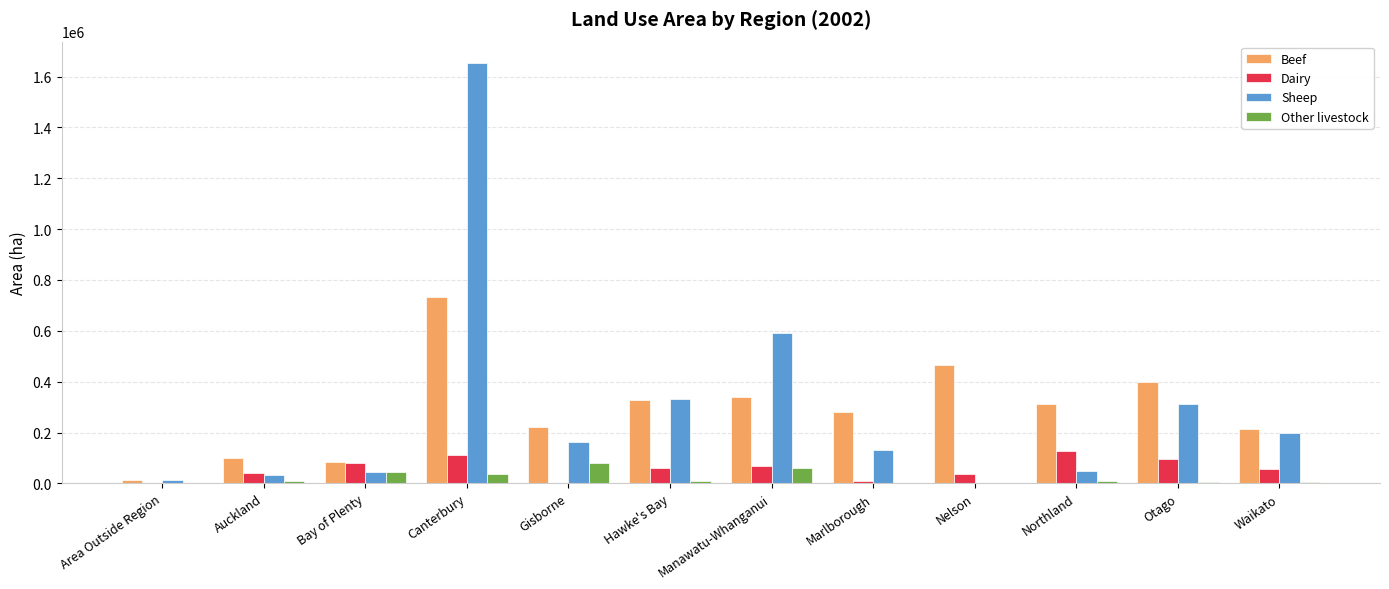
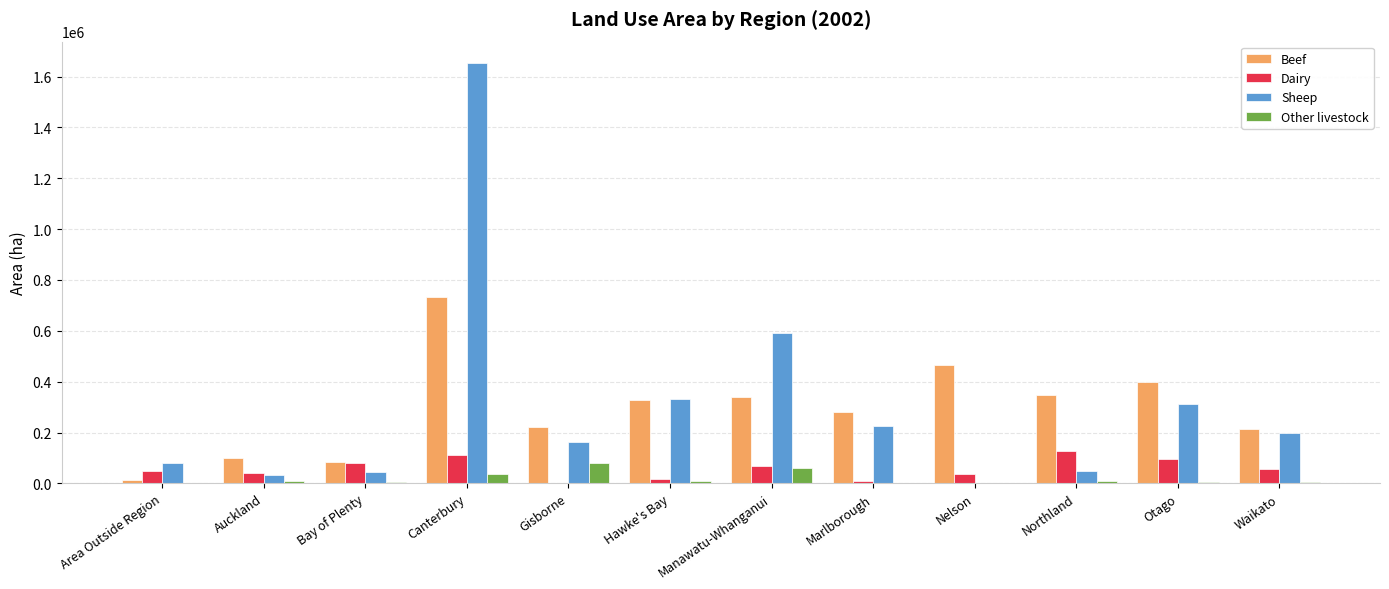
Dairy, Area Outside Region: 0 -> 50000
Sheep, Area Outside Region: 10000 -> 80000
Other livestock, Bay of Plenty: 40000 -> 10000
Dairy, Hawke's Bay: 60000 -> 20000
Sheep, Marlborough: 130000 -> 220000
Beef, Northland: 310000 -> 350000
